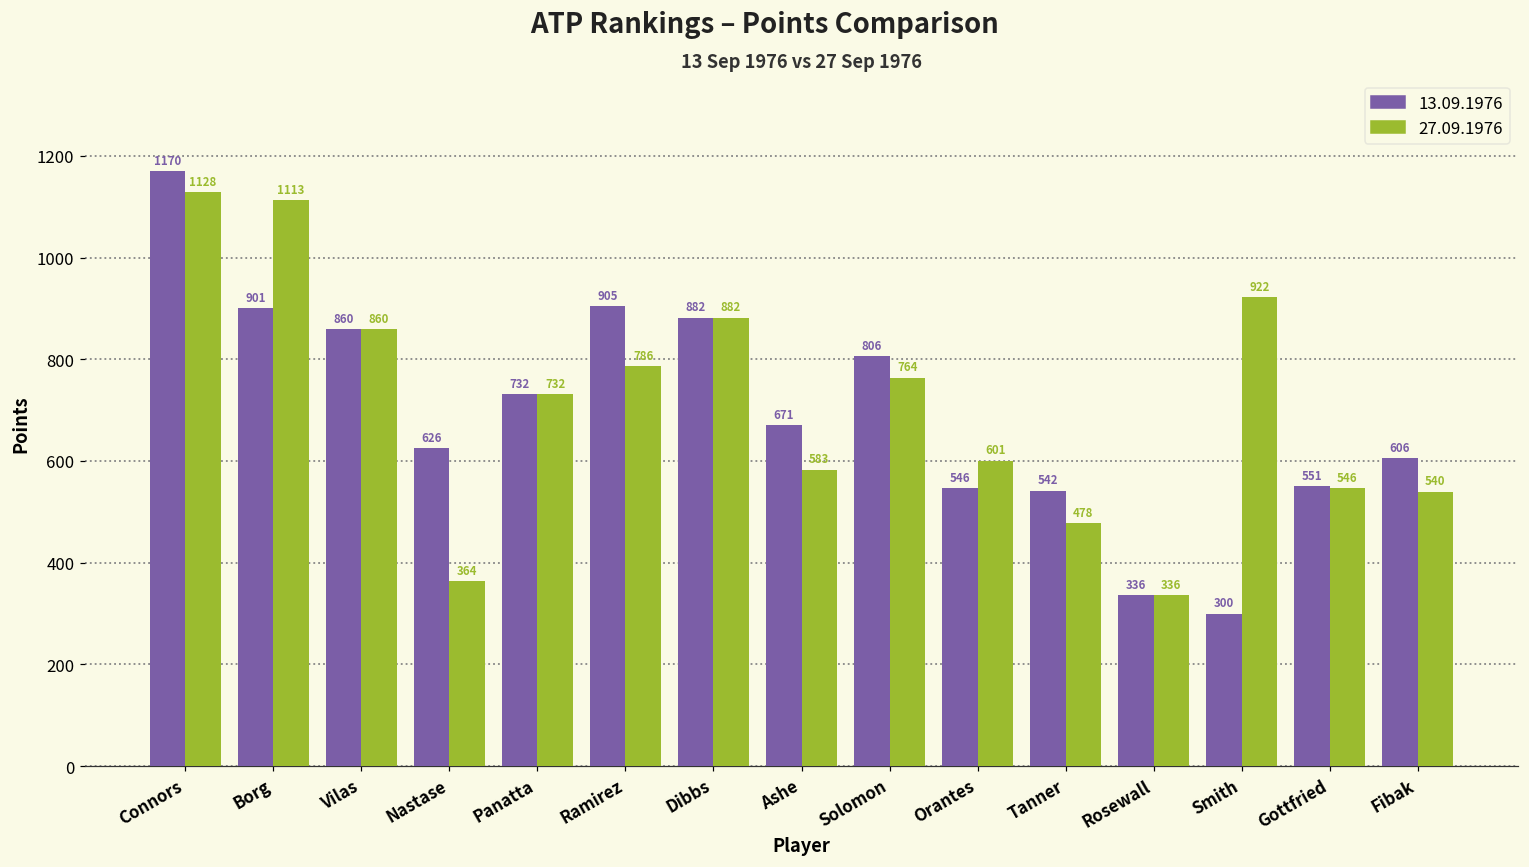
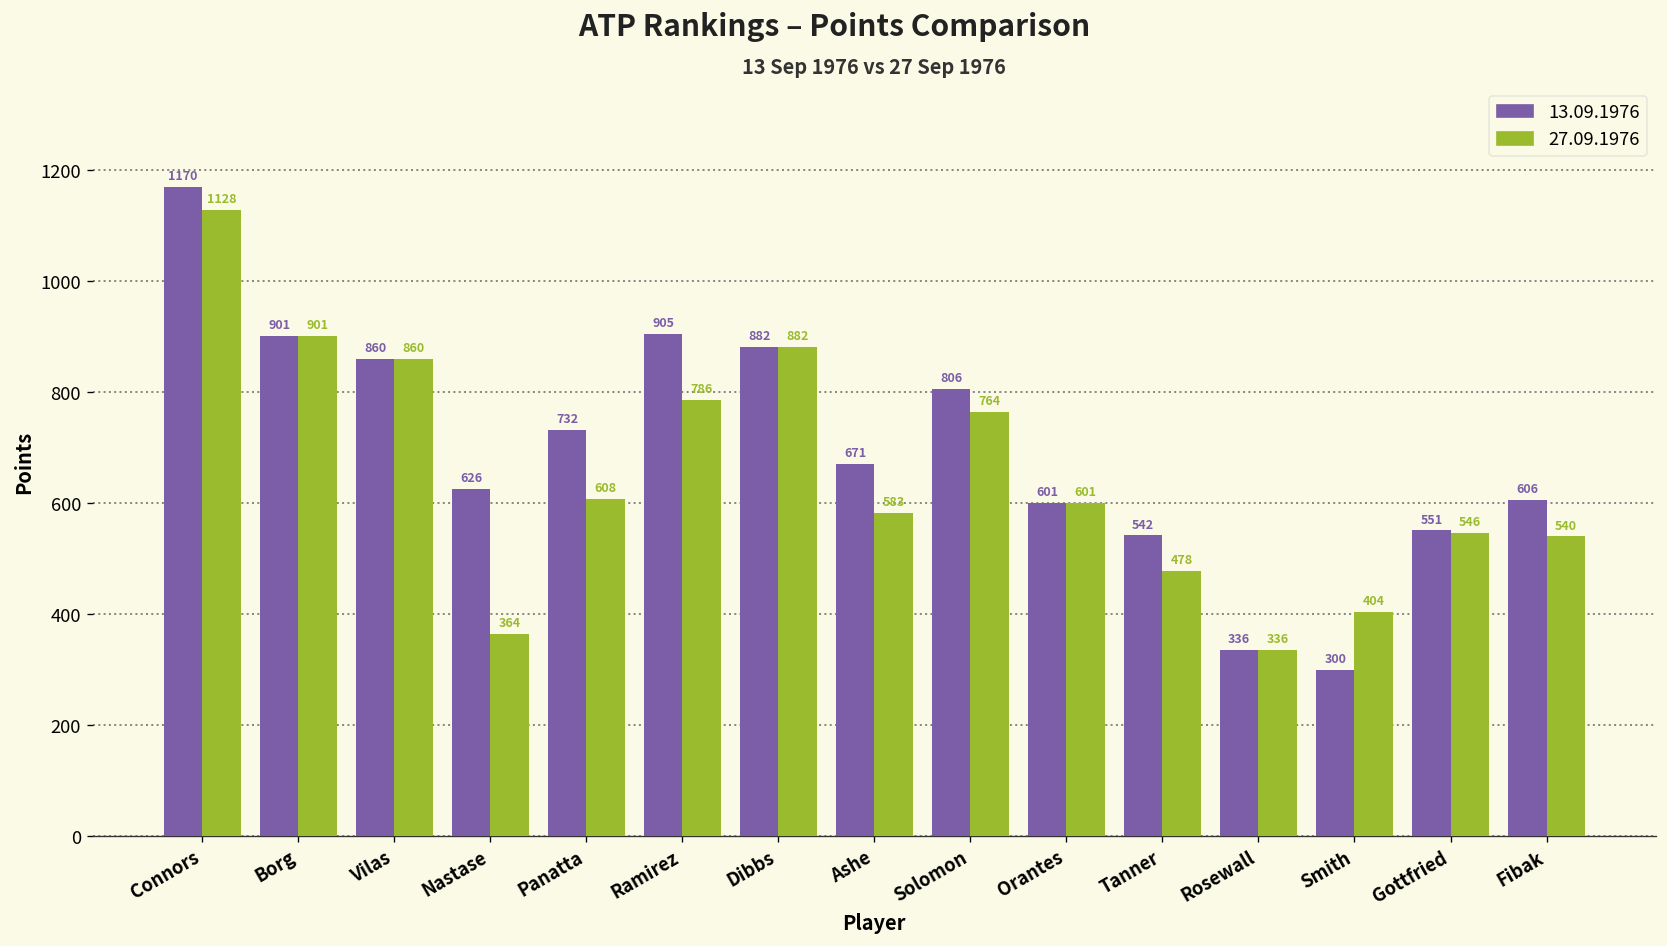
27.09.1976, Borg: 1113 -> 901
27.09.1976, Panatta: 732 -> 608
13.09.1976, Orantes: 546 -> 601
27.09.1976, Smith: 922 -> 404
